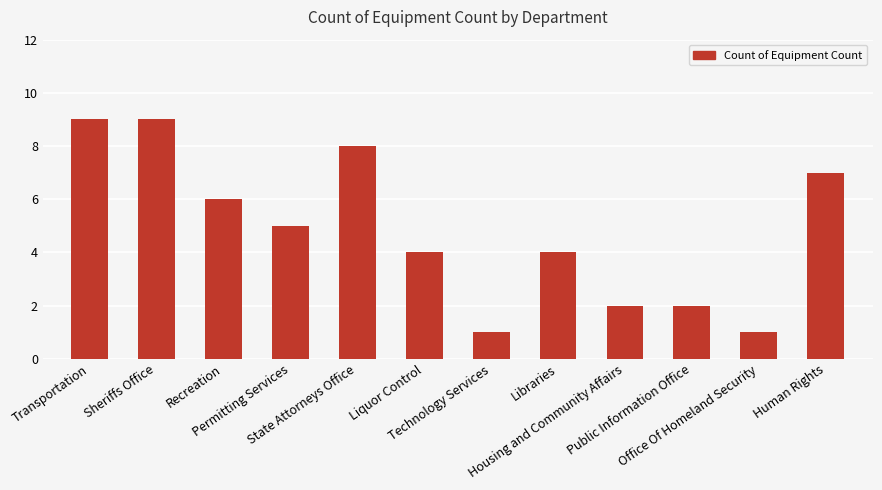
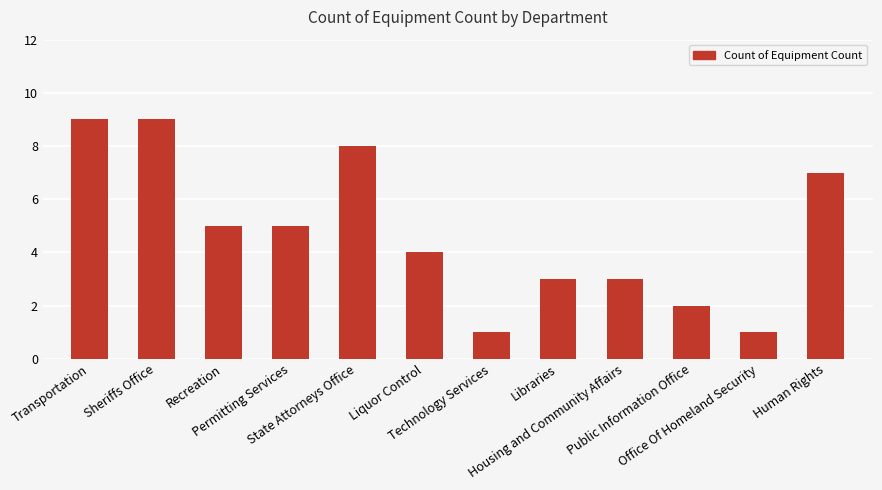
Recreation: 6 -> 5
Libraries: 4 -> 3
Housing and Community Affairs: 2 -> 3
